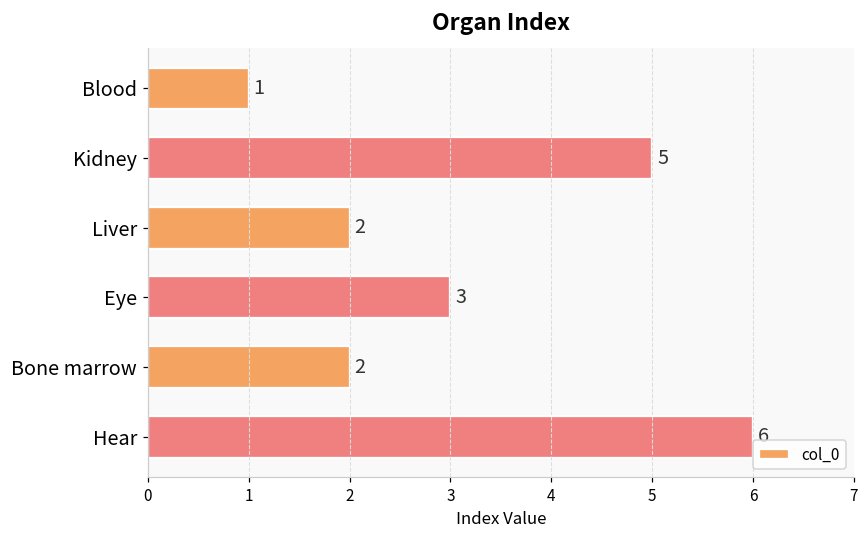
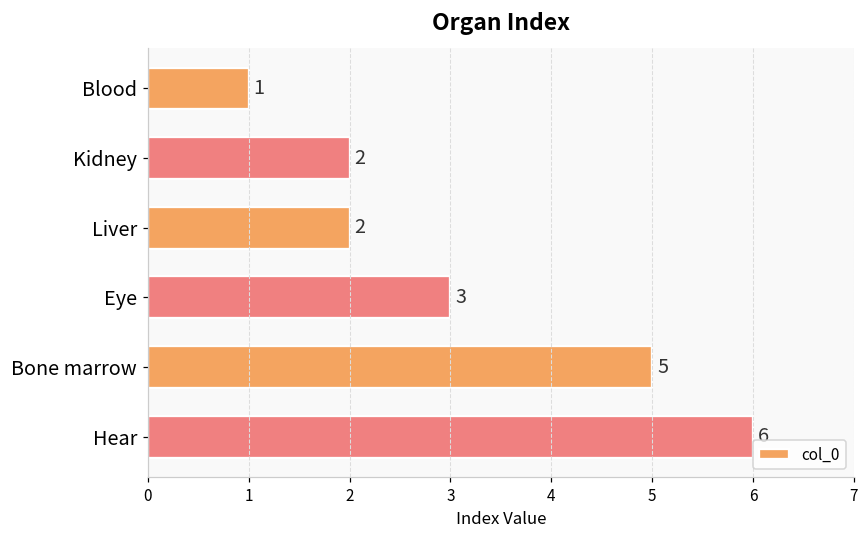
Kidney: 5 -> 2
Bone marrow: 2 -> 5
